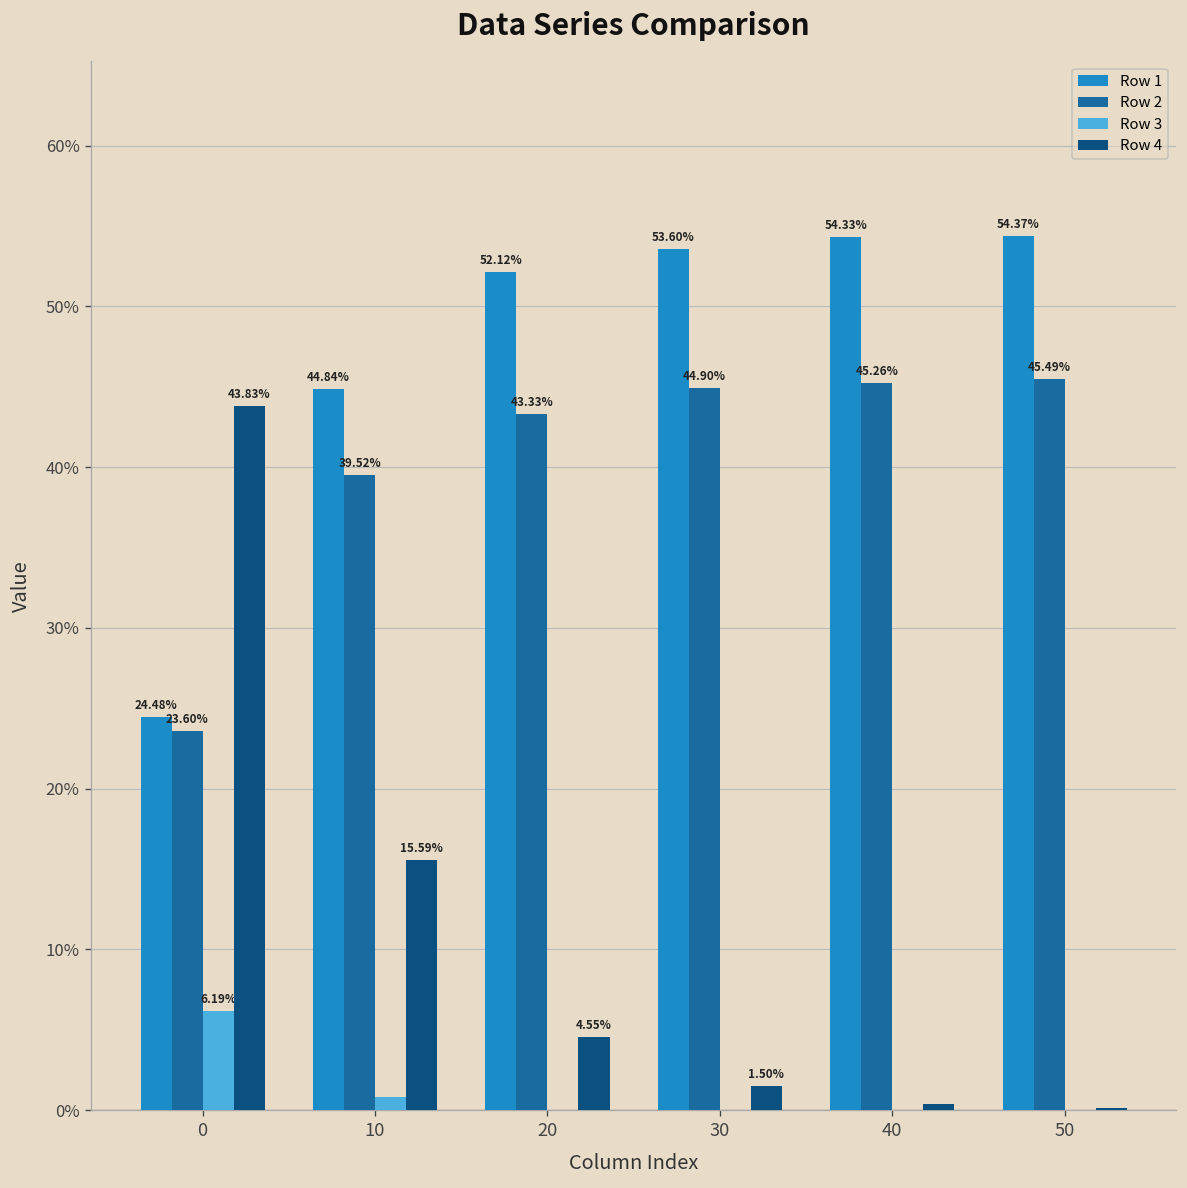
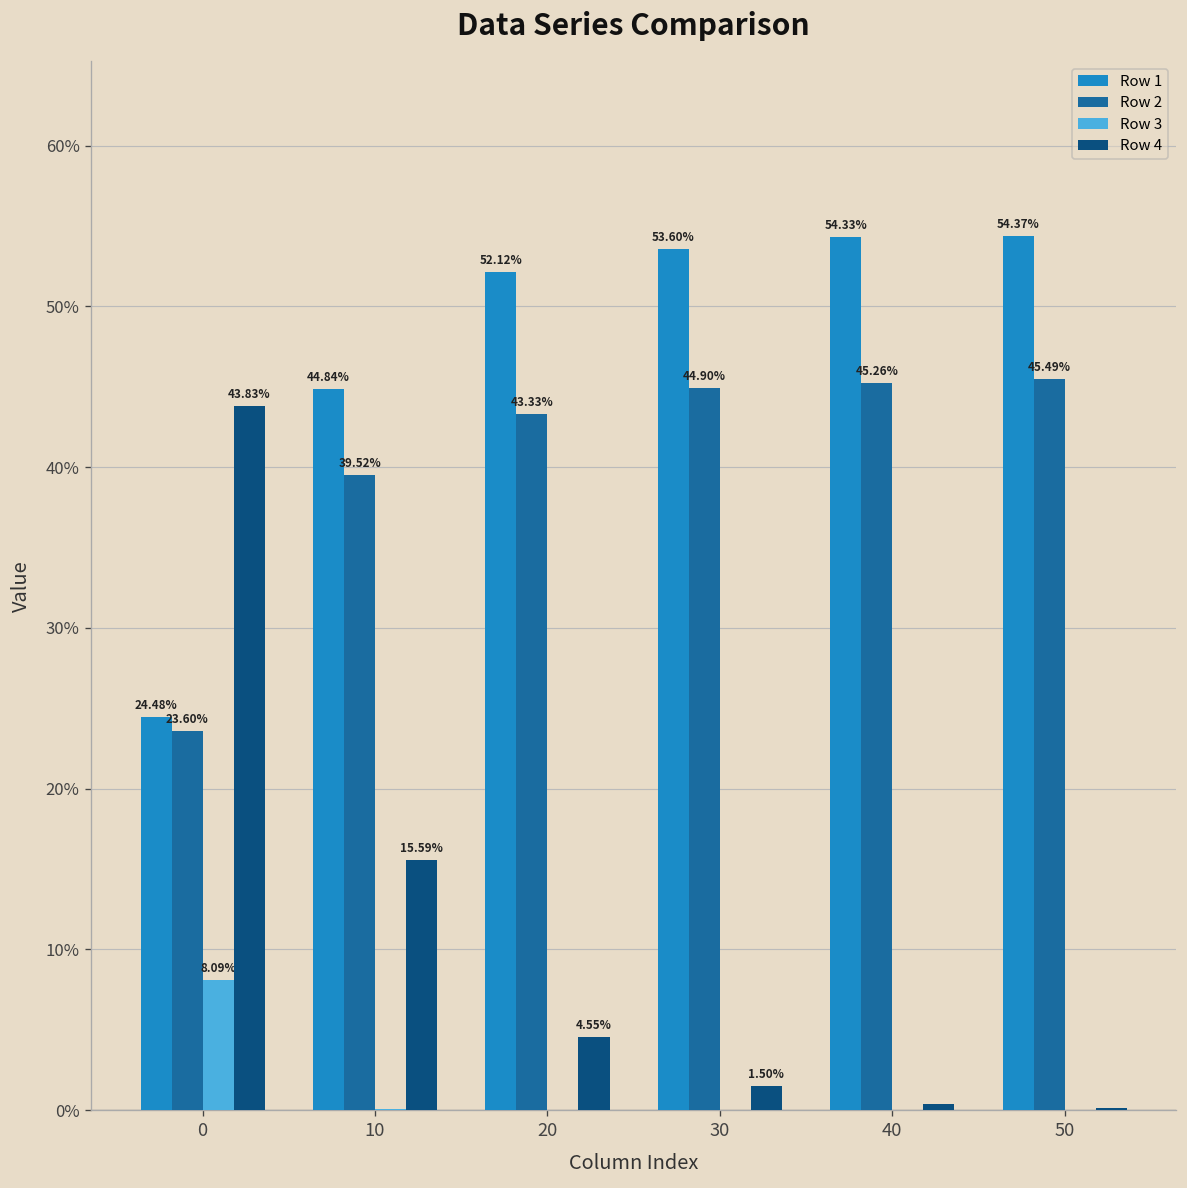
Row 3, 0: 6.19% -> 8.09%
Row 3, 10: 0.8% -> 0.1%
